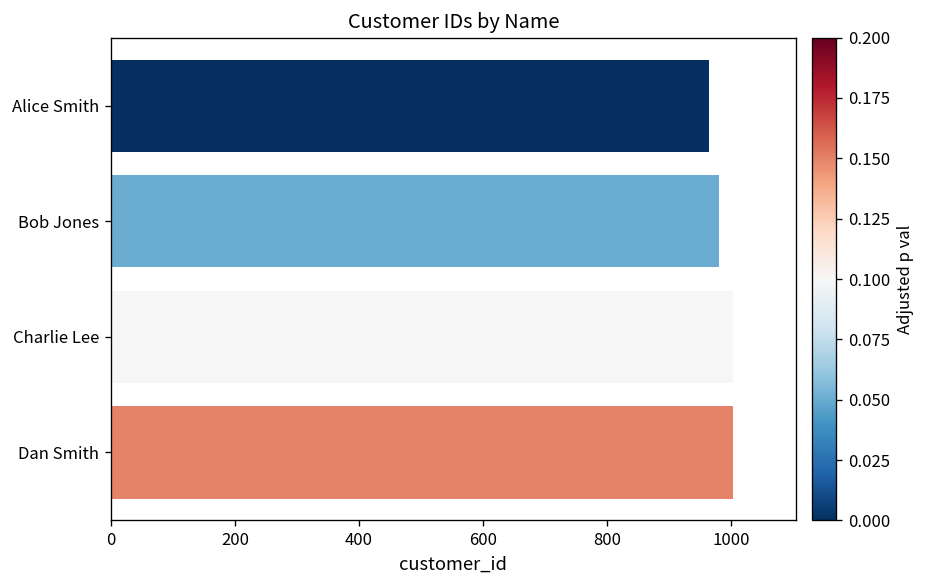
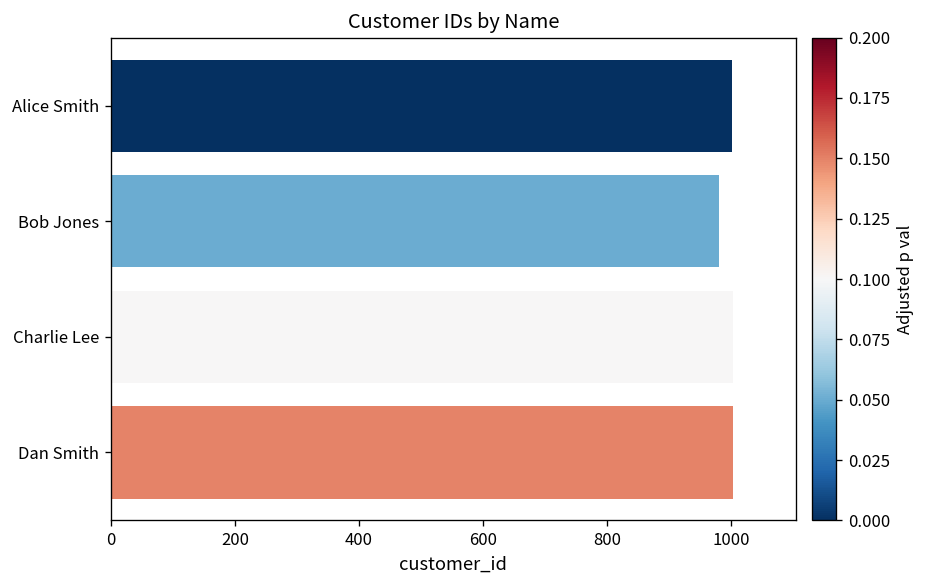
Alice Smith: 970 -> 1000
